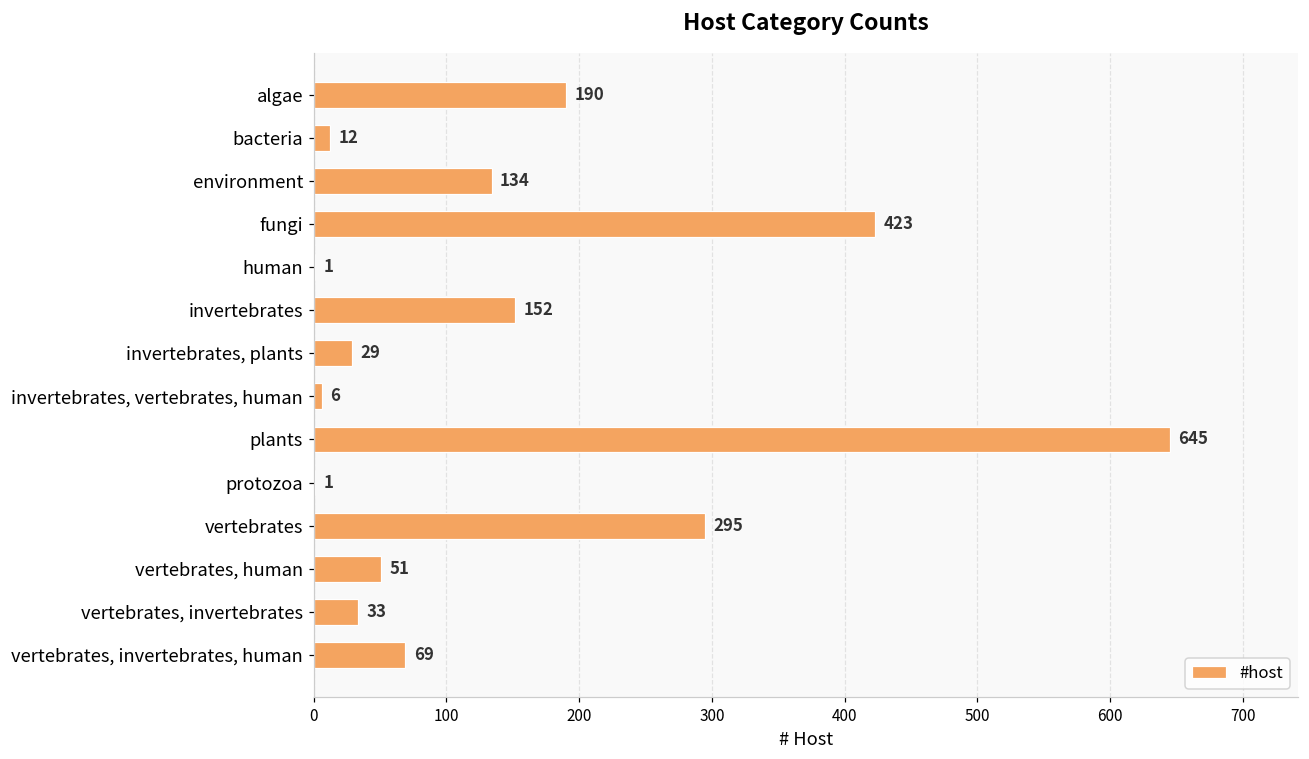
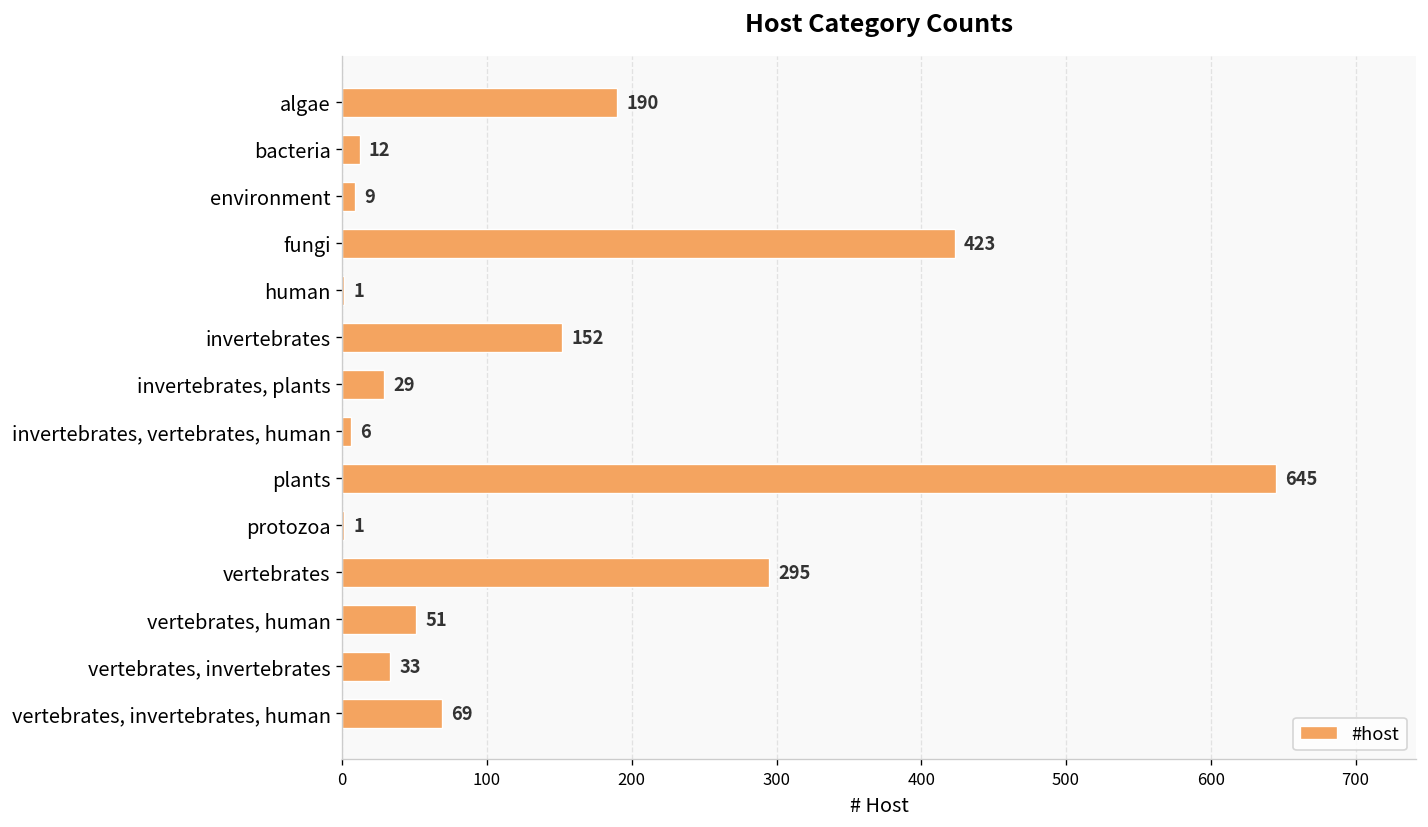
environment: 134 -> 9
